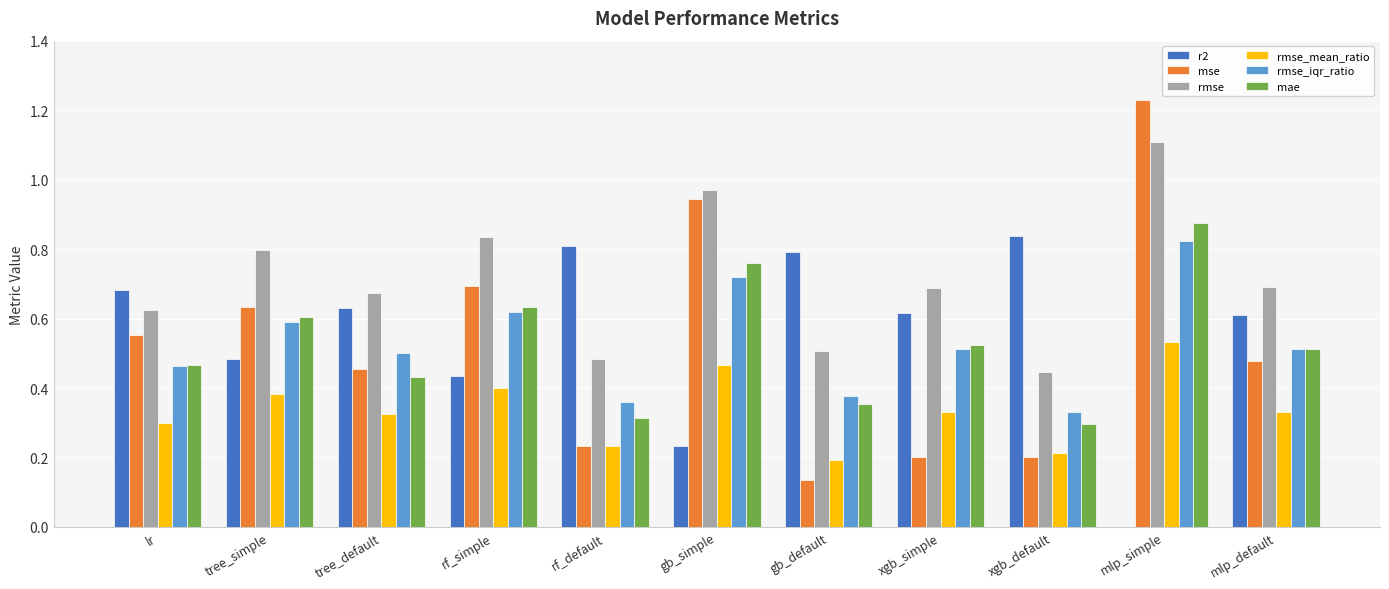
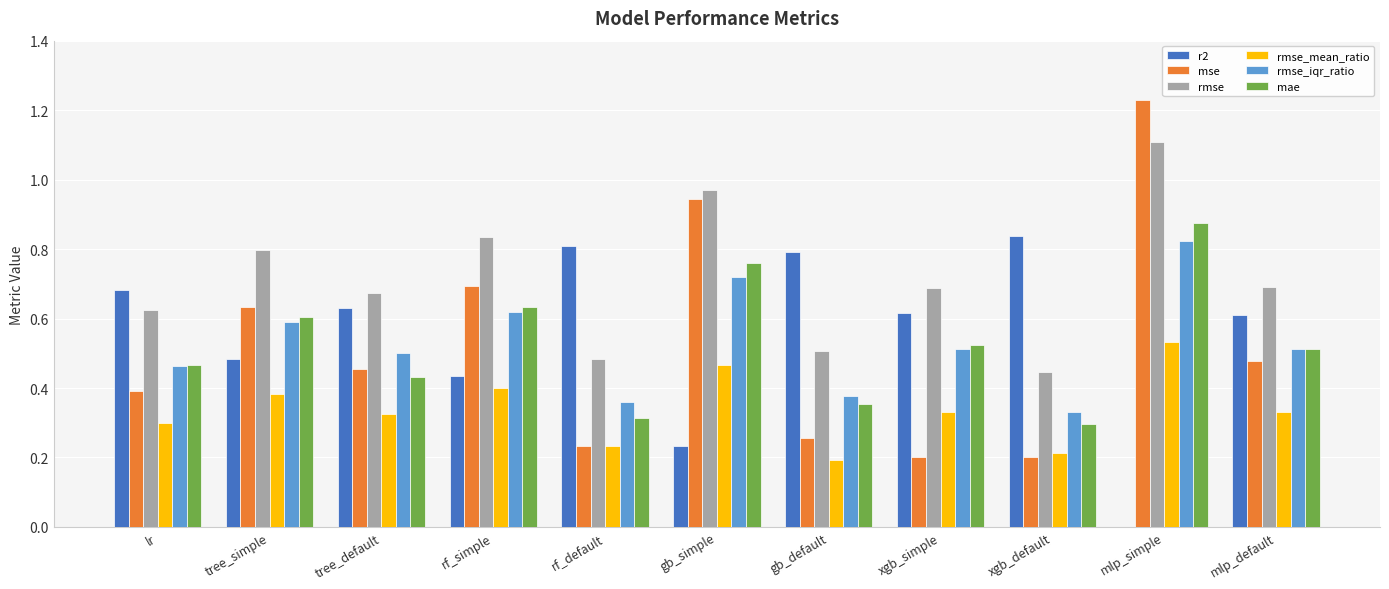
mse, lr: 0.55 -> 0.39
mse, gb_default: 0.13 -> 0.26
